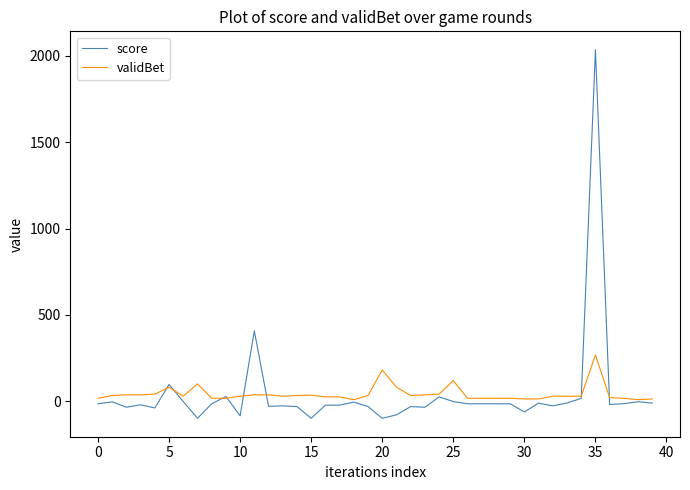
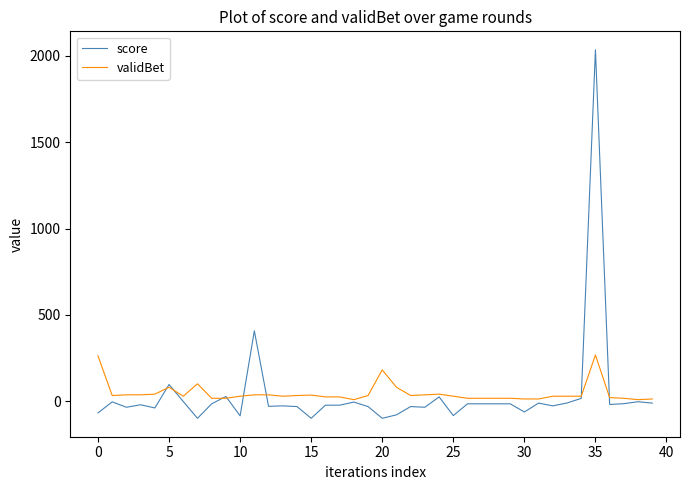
score, 0: -20 -> -70
validBet, 0: 20 -> 260
score, 25: 0 -> -80
validBet, 25: 120 -> 30
